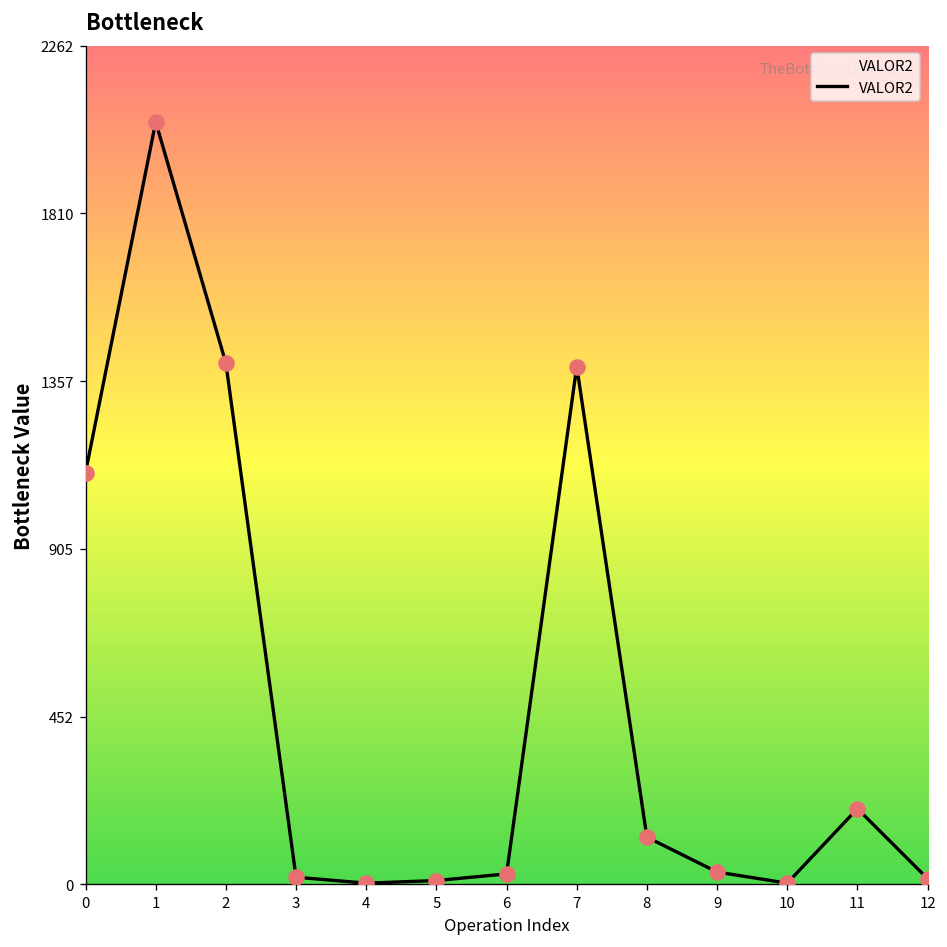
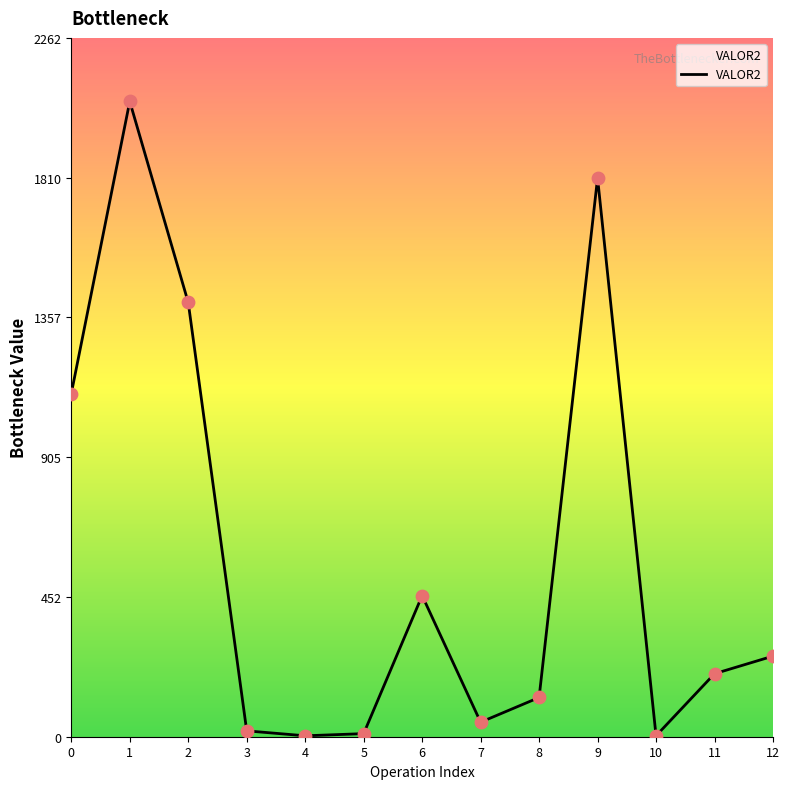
6: 30 -> 460
7: 1400 -> 50
9: 30 -> 1810
12: 20 -> 260
